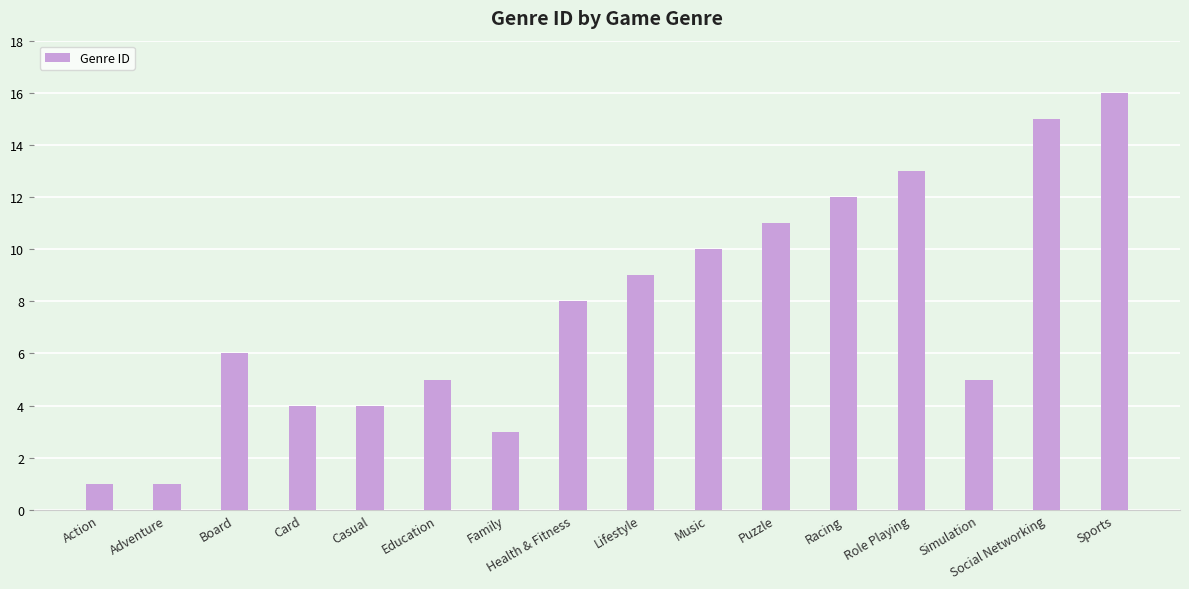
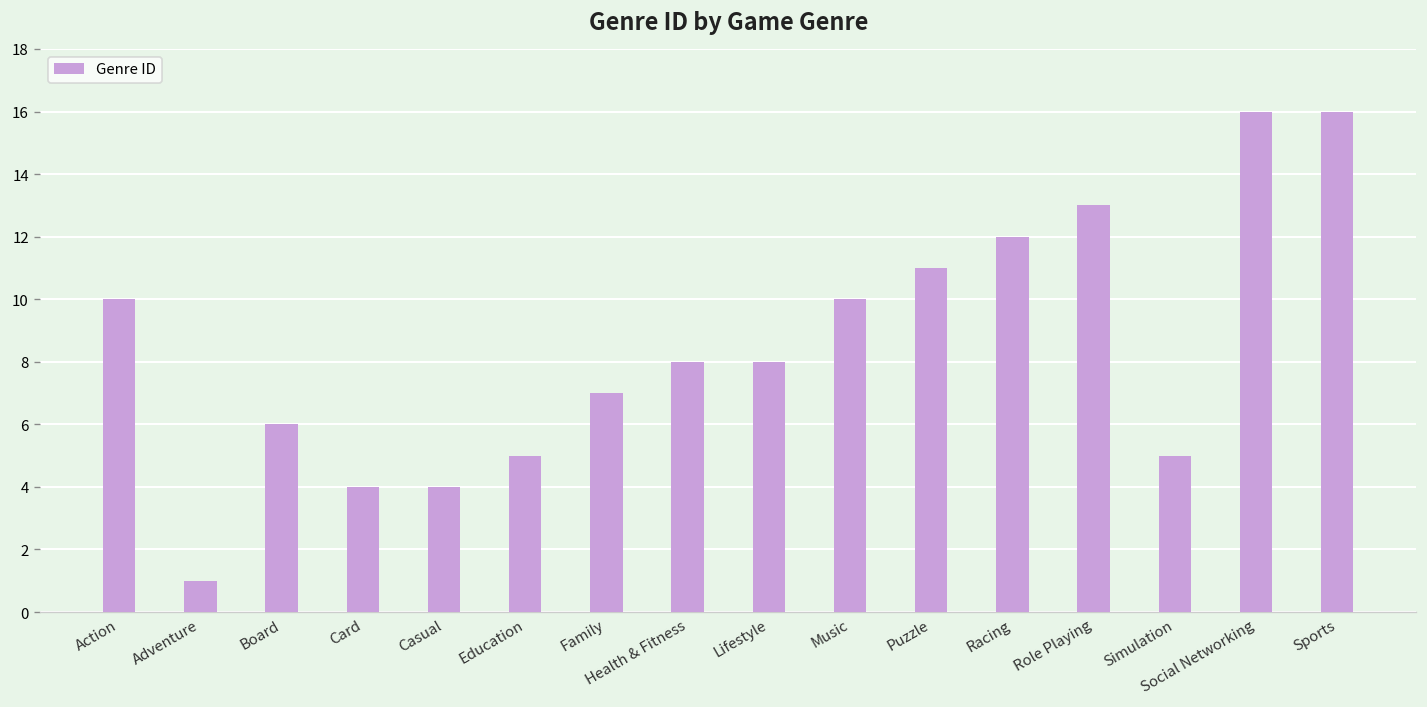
Action: 1 -> 10
Family: 3 -> 7
Lifestyle: 9 -> 8
Social Networking: 15 -> 16
